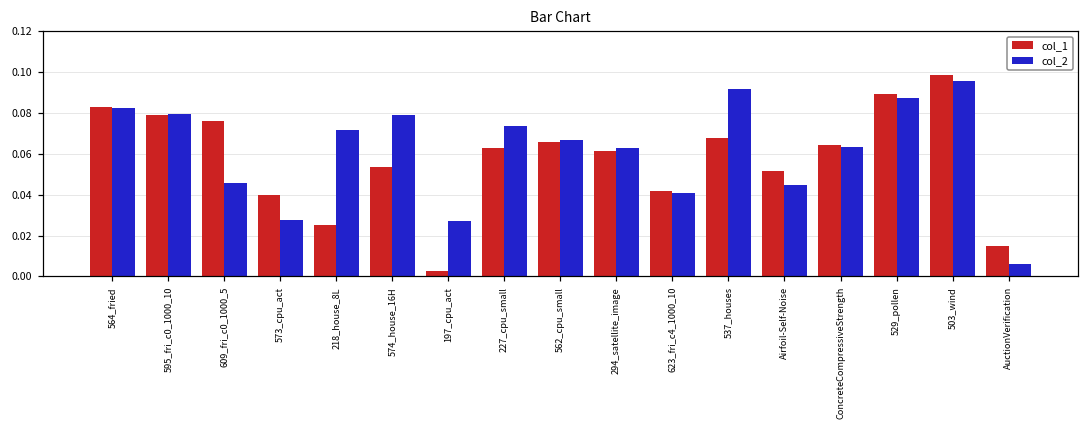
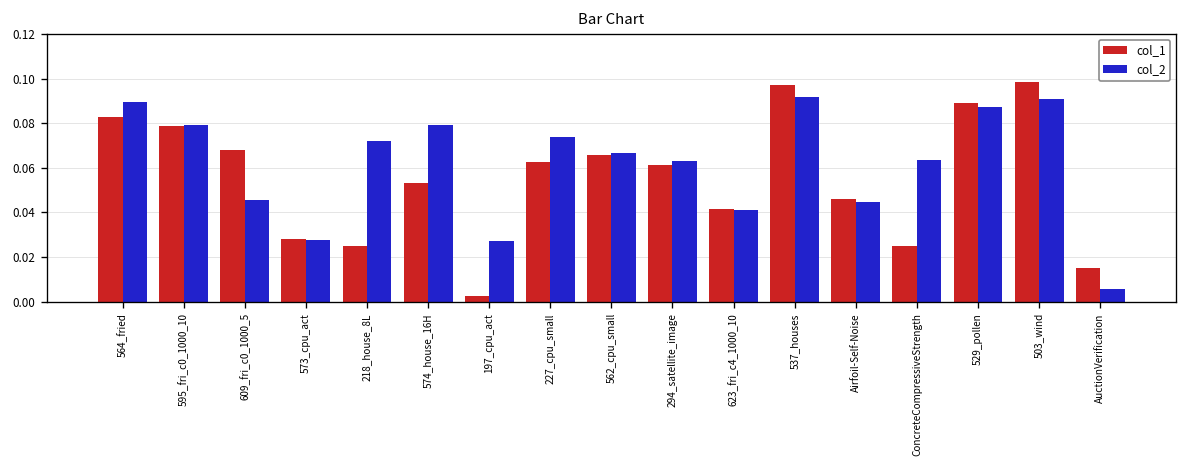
col_2, 564_fried: 0.082 -> 0.089
col_1, 609_fri_c0_1000_5: 0.076 -> 0.068
col_1, 573_cpu_act: 0.040 -> 0.028
col_1, 537_houses: 0.068 -> 0.097
col_1, Airfoil-Self-Noise: 0.051 -> 0.046
col_1, ConcreteCompressiveStrength: 0.064 -> 0.025
col_2, 503_wind: 0.096 -> 0.091
